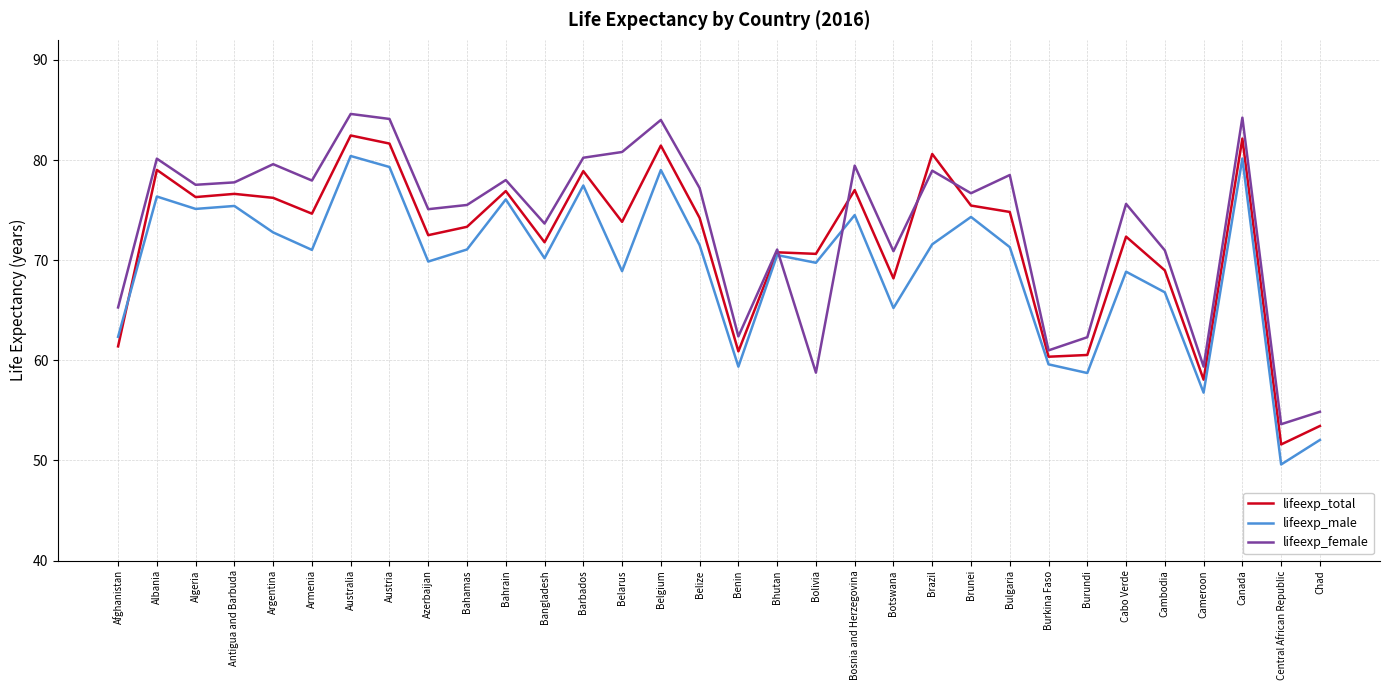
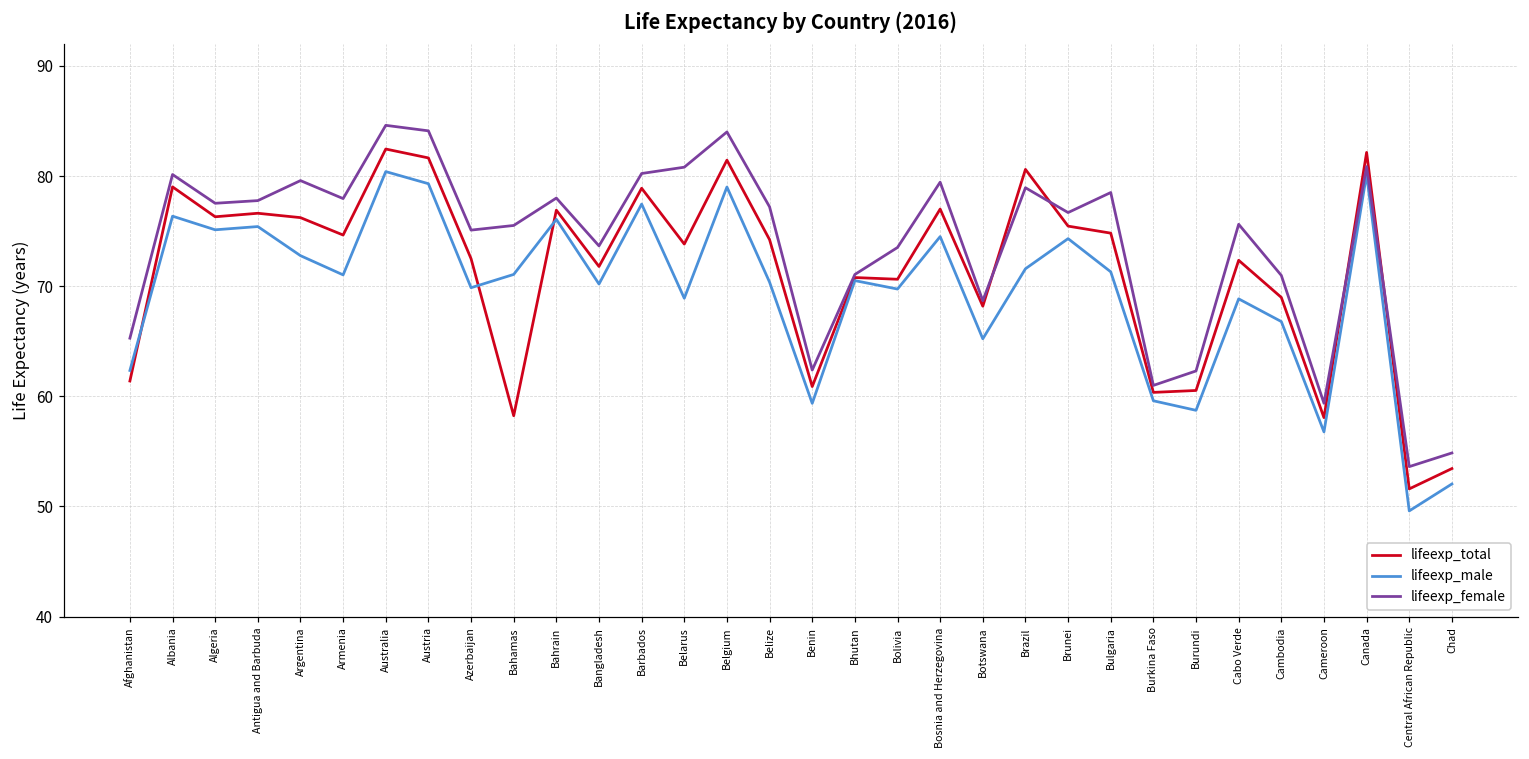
lifeexp_total, Bahamas: 73.3 -> 58.2
lifeexp_male, Belize: 71.5 -> 70.4
lifeexp_female, Bolivia: 58.8 -> 73.5
lifeexp_female, Botswana: 70.9 -> 68.7
lifeexp_female, Canada: 84.2 -> 80.9
